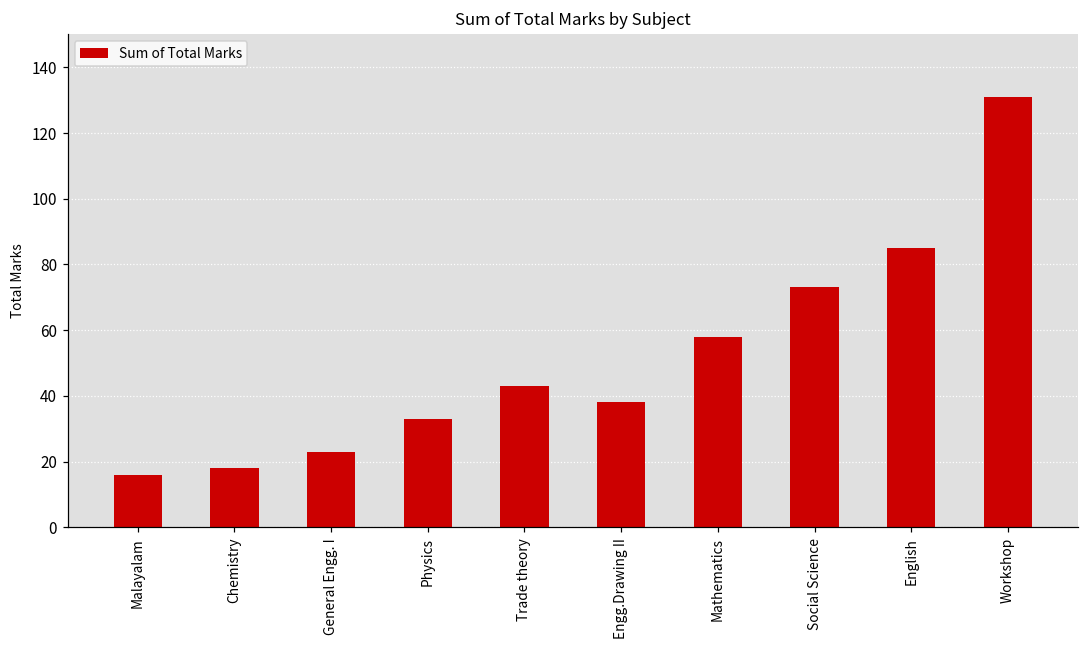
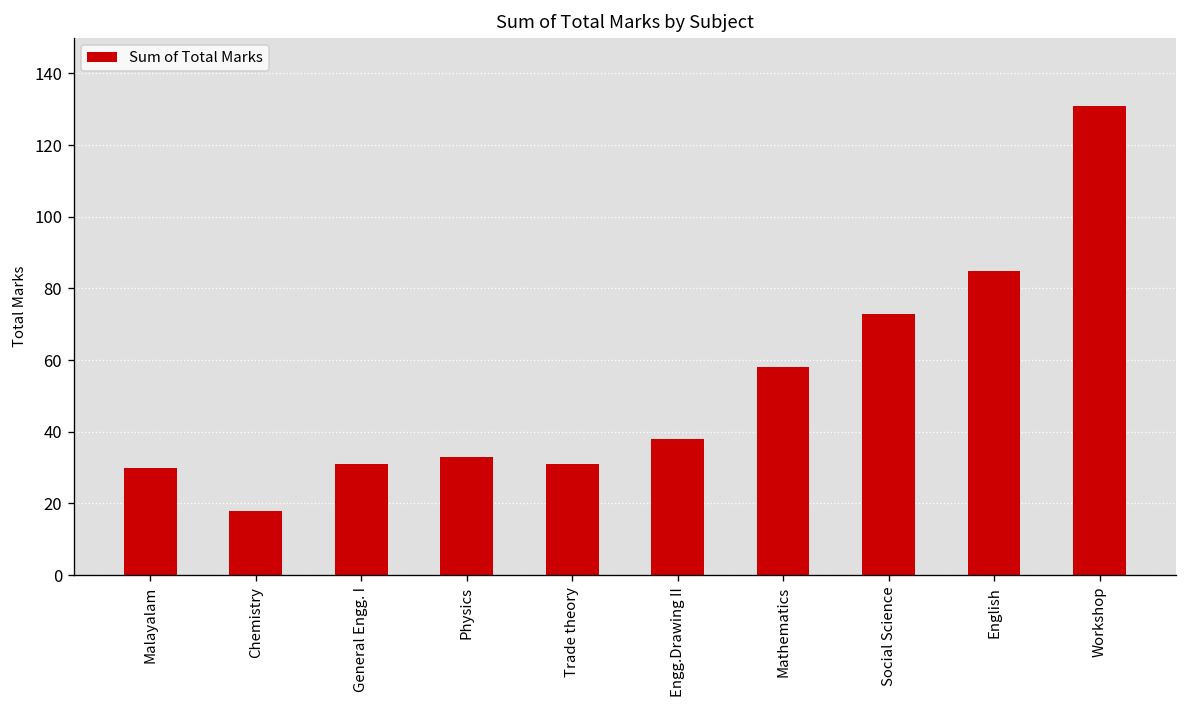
Malayalam: 16 -> 30
General Engg. I: 23 -> 31
Trade theory: 43 -> 31
